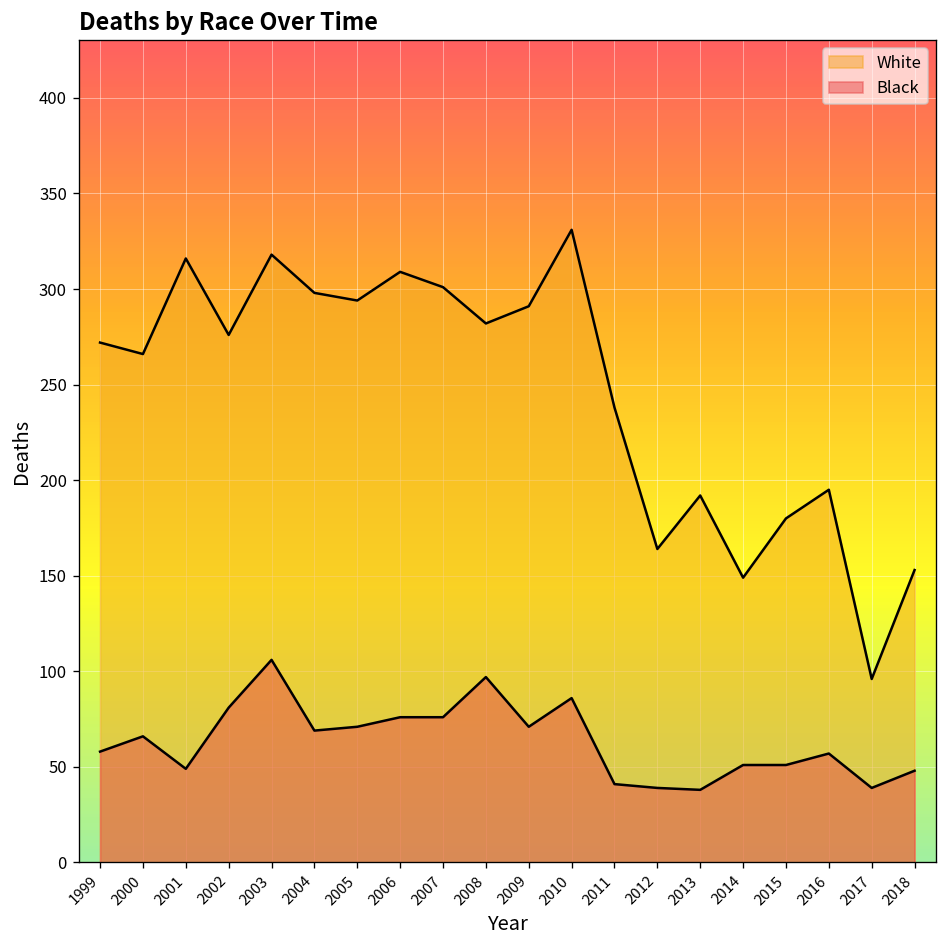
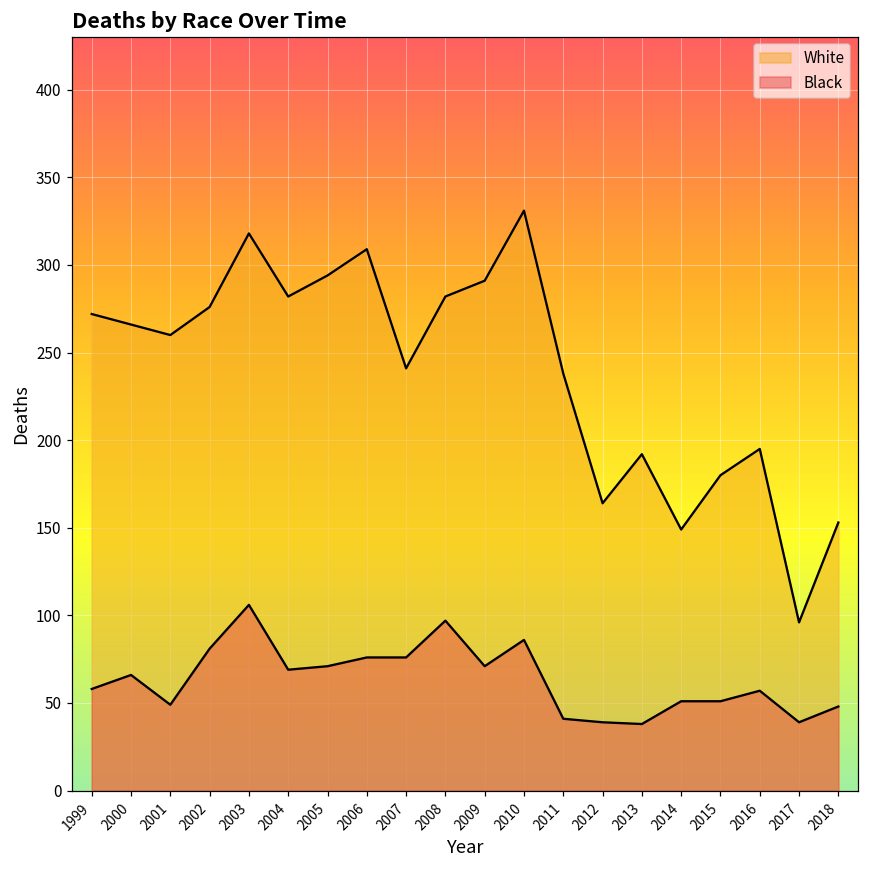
White, 2001: 316 -> 260
White, 2004: 298 -> 282
White, 2007: 301 -> 241
